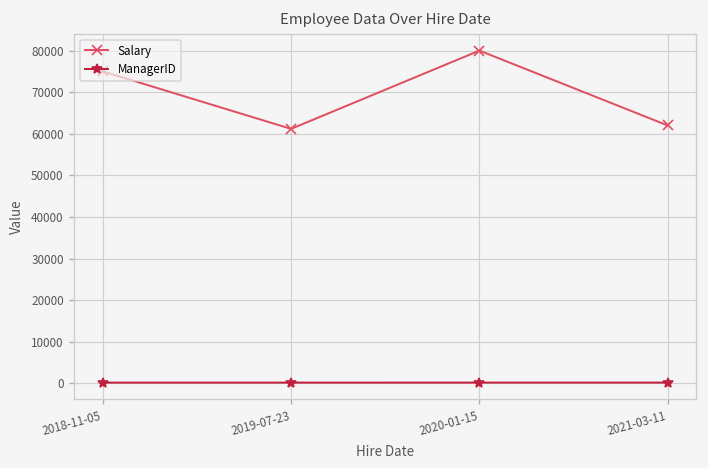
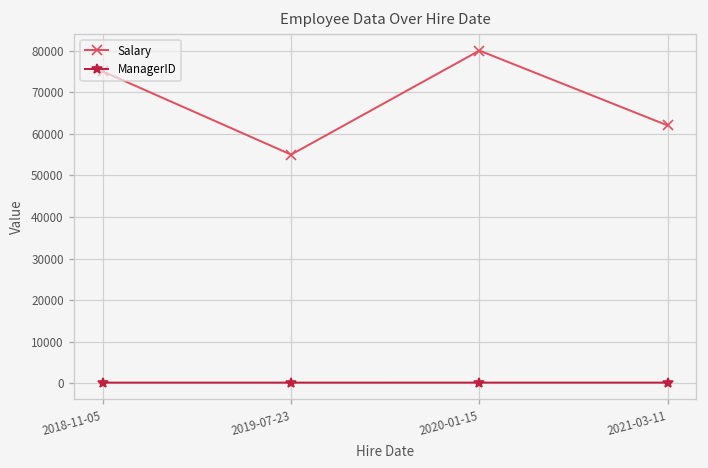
Salary, 2019-07-23: 61000 -> 55000
